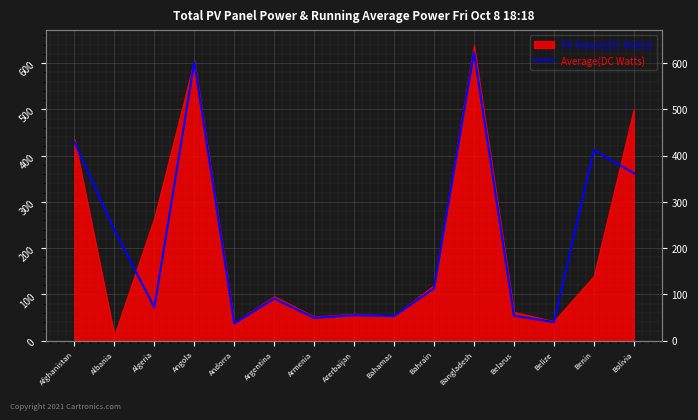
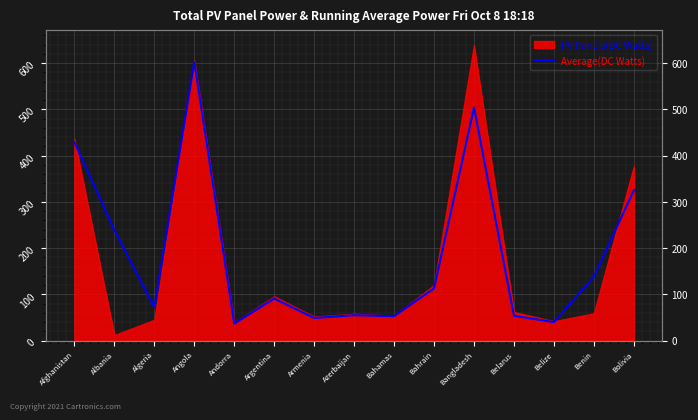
PV Panels(DC Watts), Algeria: 270 -> 50
Average(DC Watts), Bangladesh: 620 -> 500
Average(DC Watts), Benin: 410 -> 140
PV Panels(DC Watts), Benin: 140 -> 60
Average(DC Watts), Bolivia: 360 -> 330
PV Panels(DC Watts), Bolivia: 500 -> 380
